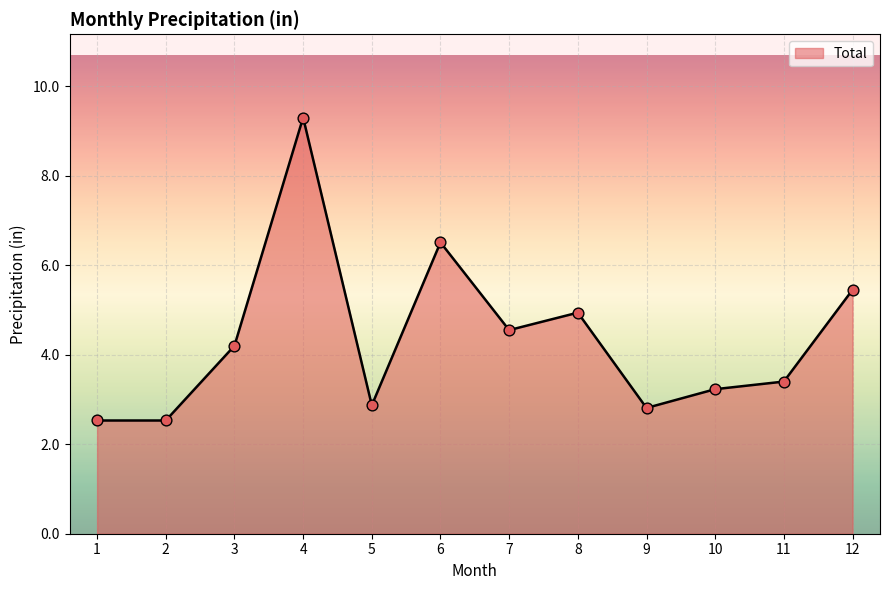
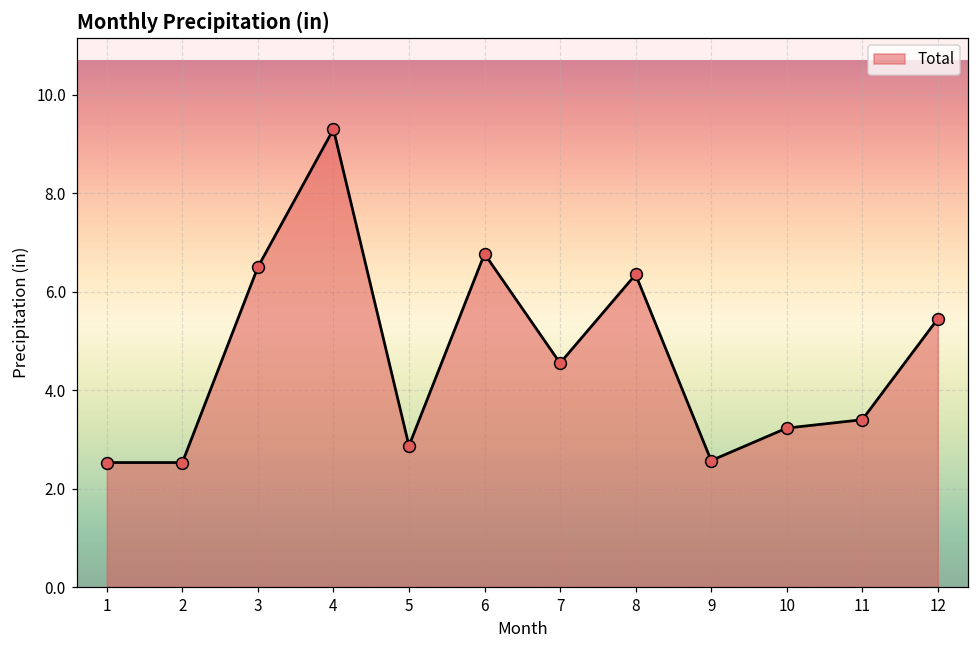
3: 4.2 -> 6.5
6: 6.5 -> 6.8
8: 4.9 -> 6.4
9: 2.8 -> 2.6
